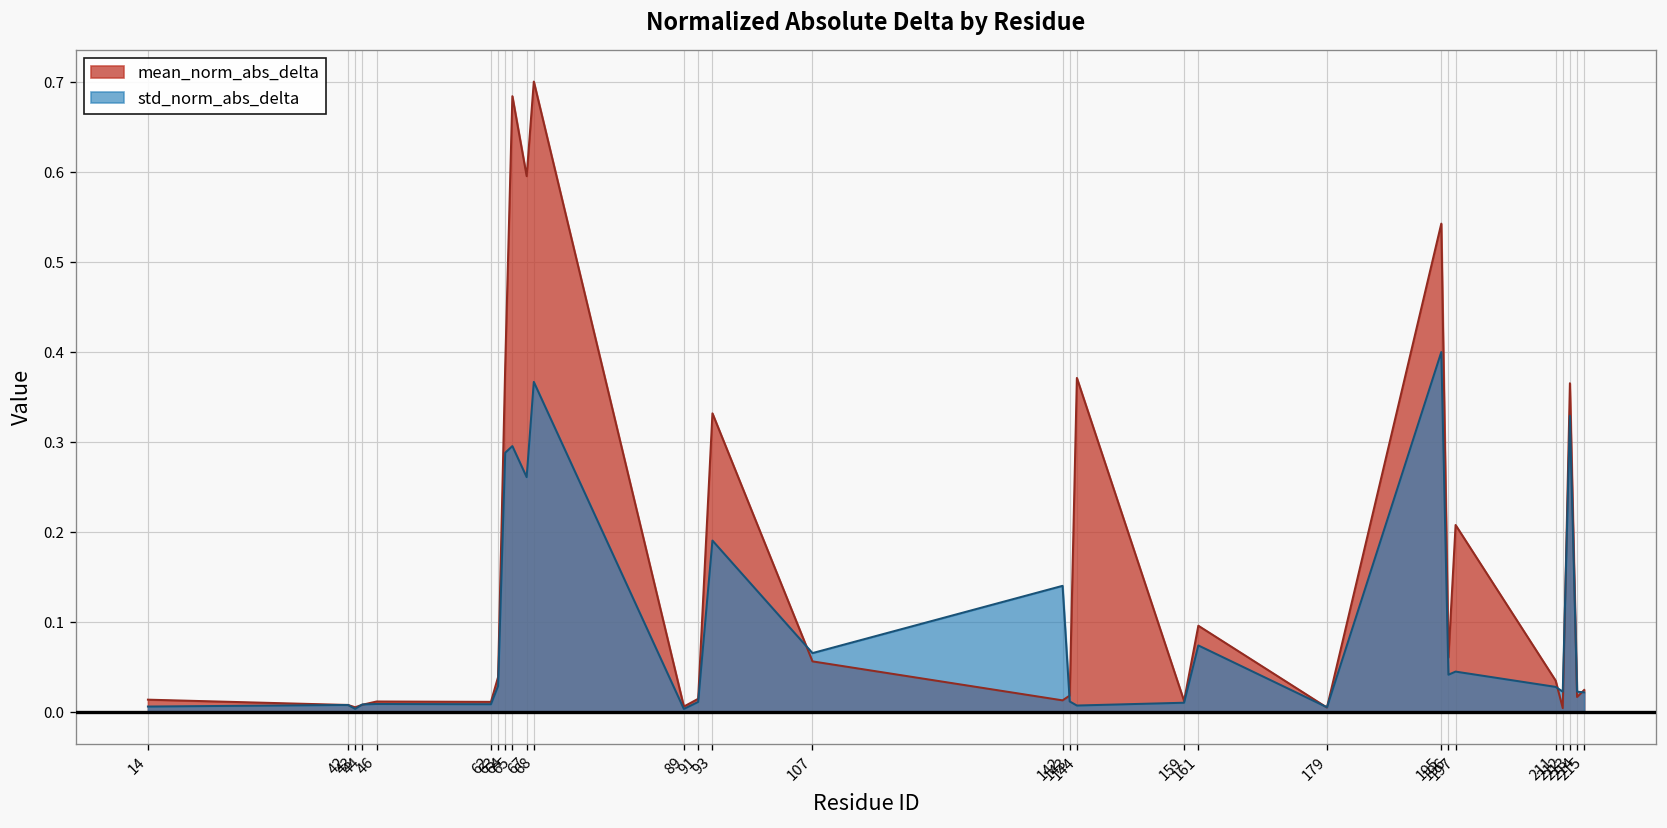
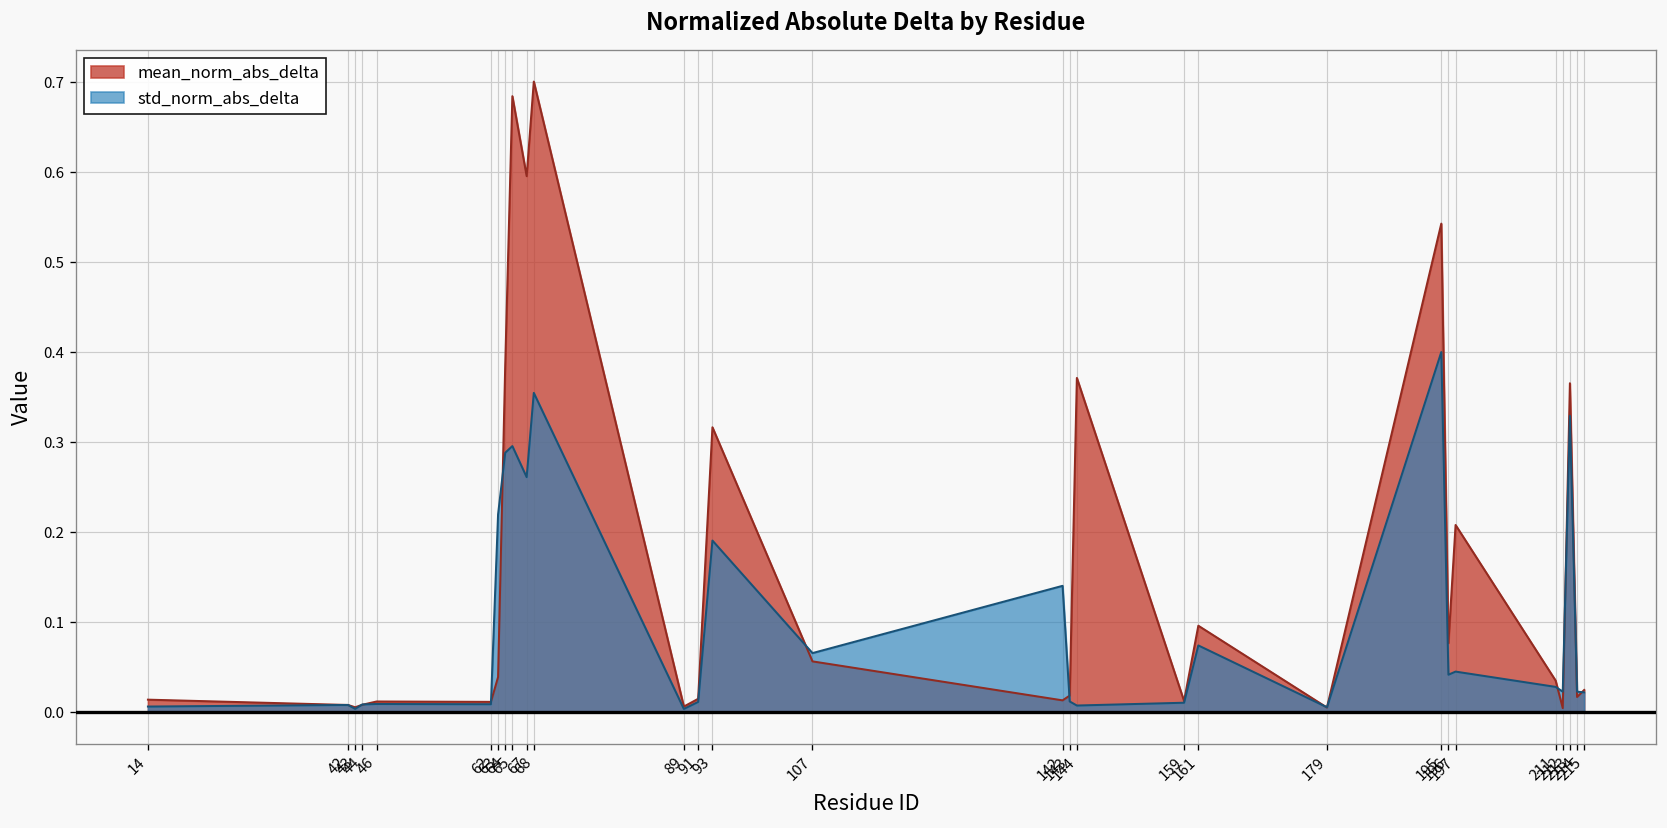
std_norm_abs_delta, 63: 0.03 -> 0.22
std_norm_abs_delta, 68: 0.37 -> 0.35
mean_norm_abs_delta, 93: 0.33 -> 0.32
mean_norm_abs_delta, 196: 0.06 -> 0.08
